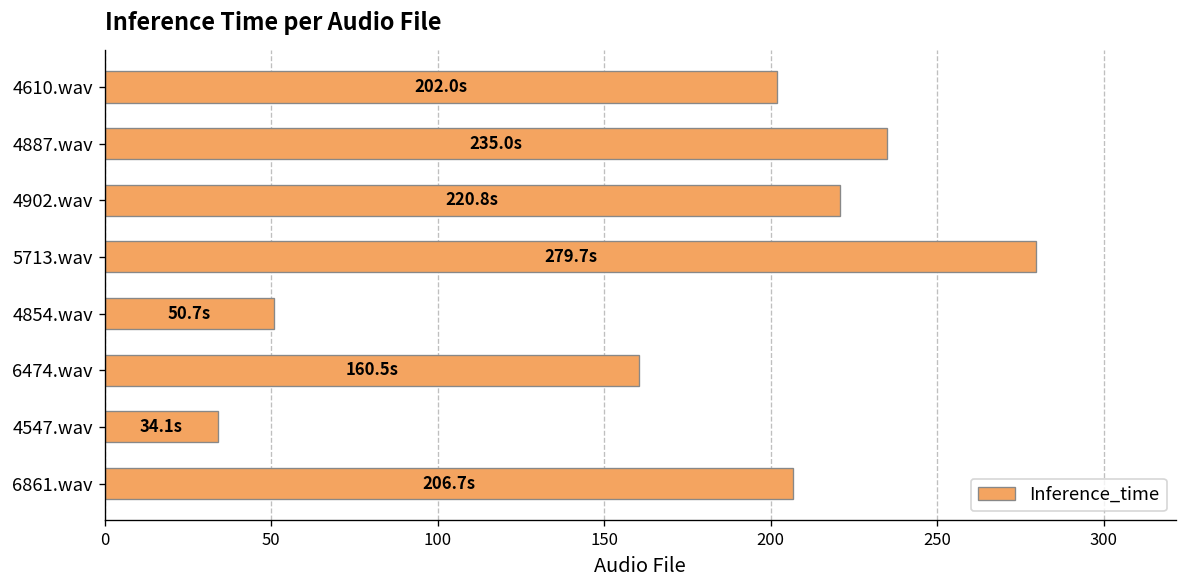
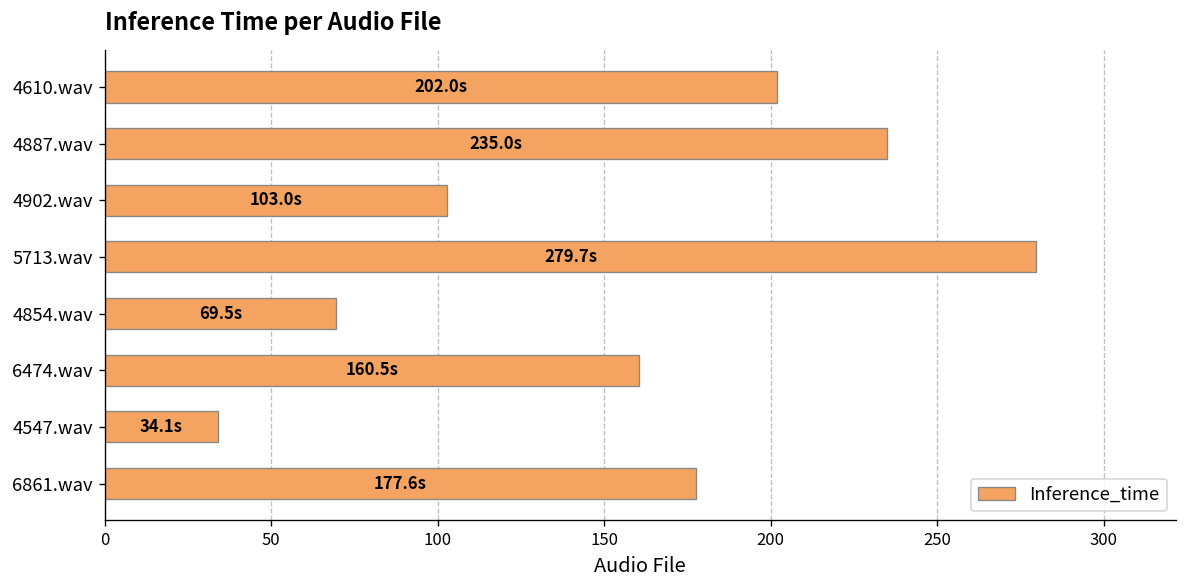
4902.wav: 220.8s -> 103.0s
4854.wav: 50.7s -> 69.5s
6861.wav: 206.7s -> 177.6s
